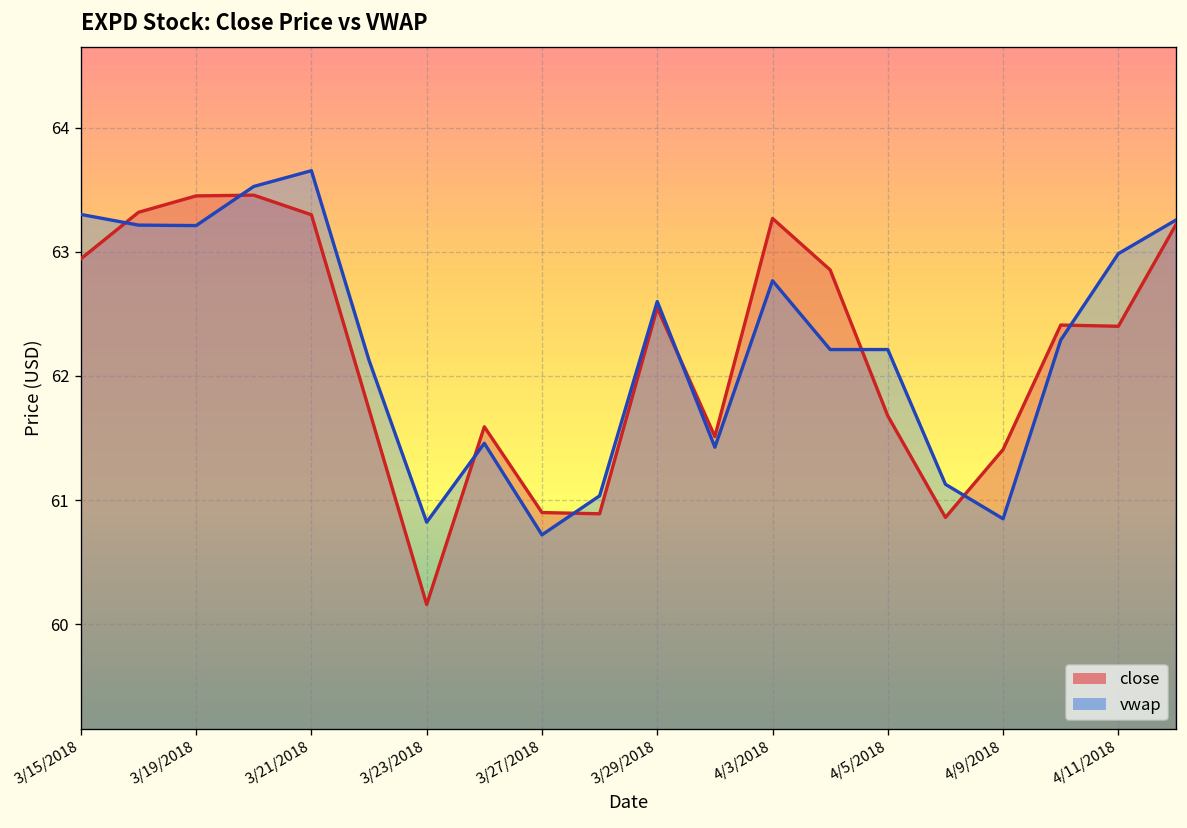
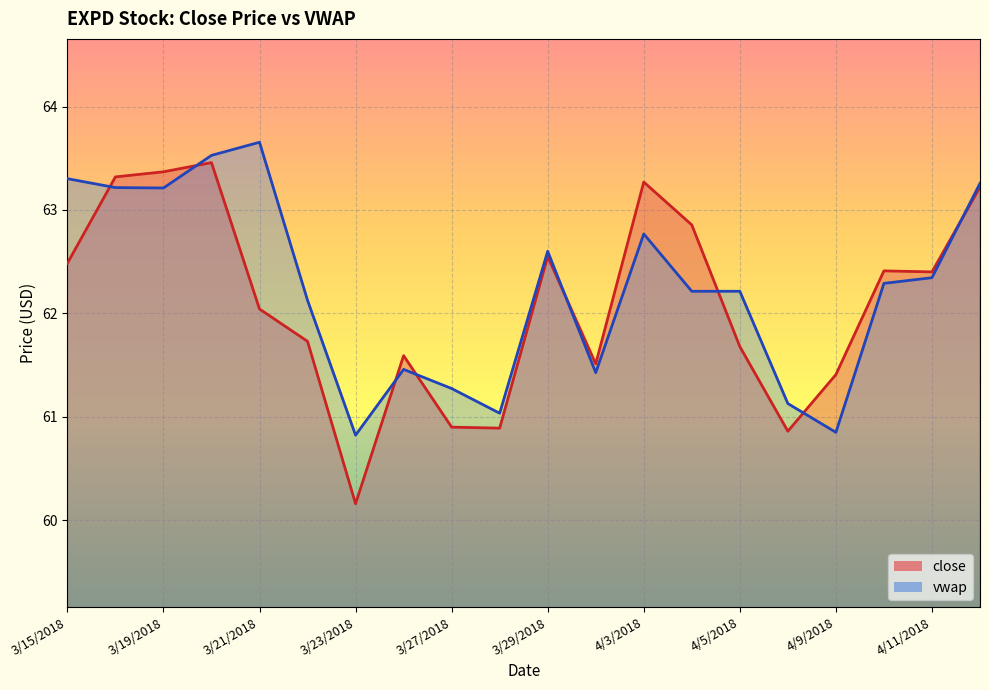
close, 3/15/2018: 62.94 -> 62.48
close, 3/19/2018: 63.45 -> 63.37
close, 3/21/2018: 63.30 -> 62.04
vwap, 3/27/2018: 60.72 -> 61.27
vwap, 4/11/2018: 62.99 -> 62.34
